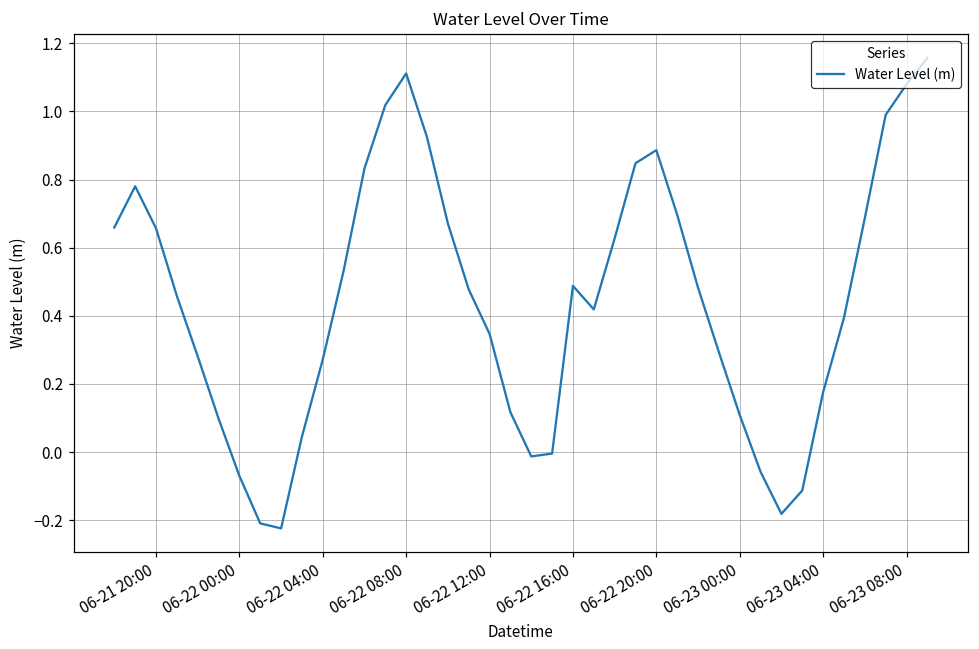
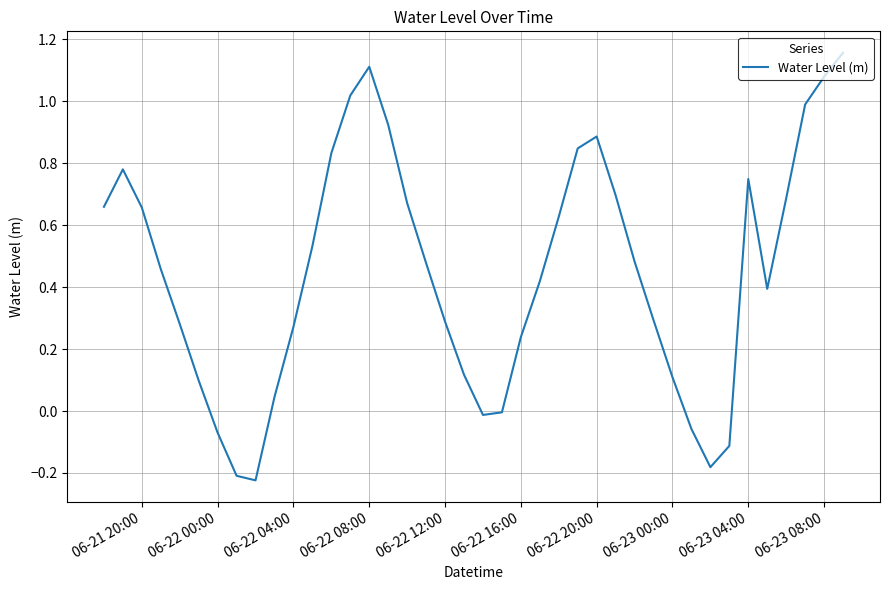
06-22 12:00: 0.35 -> 0.29
06-22 16:00: 0.49 -> 0.24
06-23 04:00: 0.18 -> 0.75
